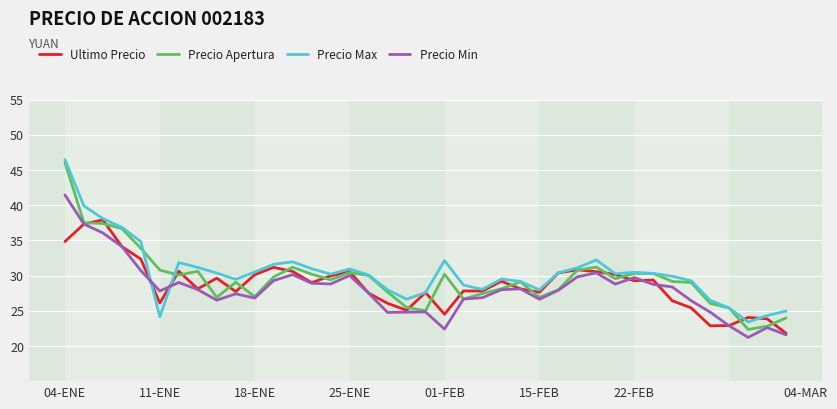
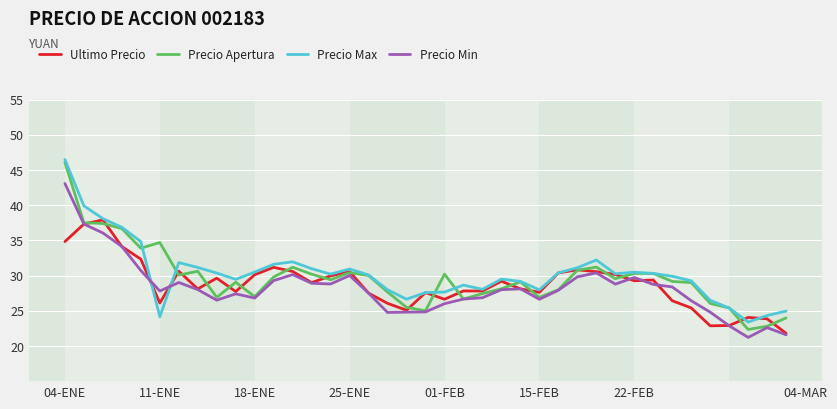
Precio Min, 04-ENE: 41 -> 43
Precio Apertura, 11-ENE: 31 -> 35
Ultimo Precio, 01-FEB: 25 -> 27
Precio Max, 01-FEB: 32 -> 28
Precio Min, 01-FEB: 22 -> 26
